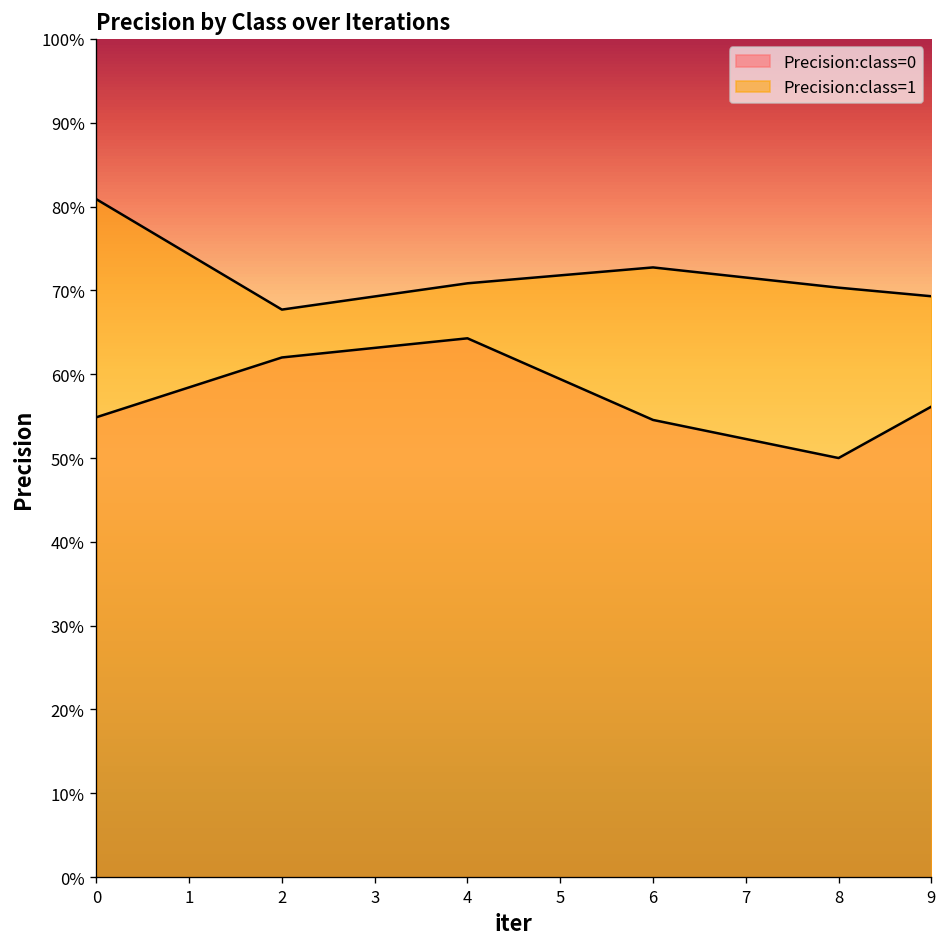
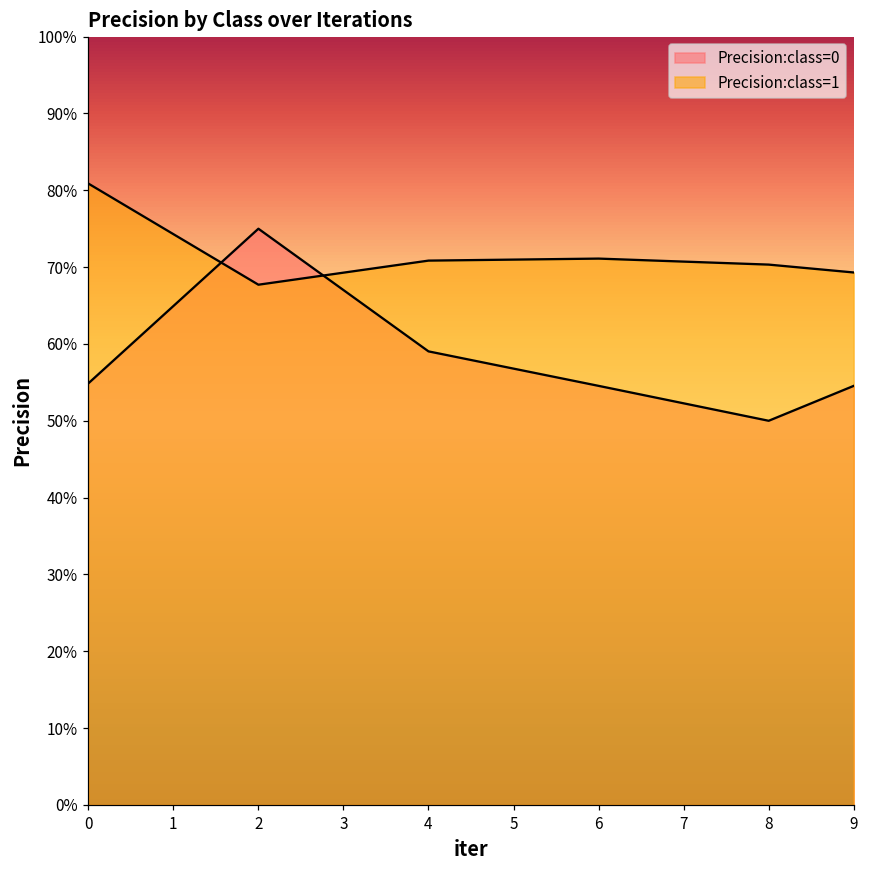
Precision:class=0, 2: 62% -> 75%
Precision:class=0, 4: 64% -> 59%
Precision:class=1, 6: 73% -> 71%
Precision:class=0, 9: 56% -> 55%
